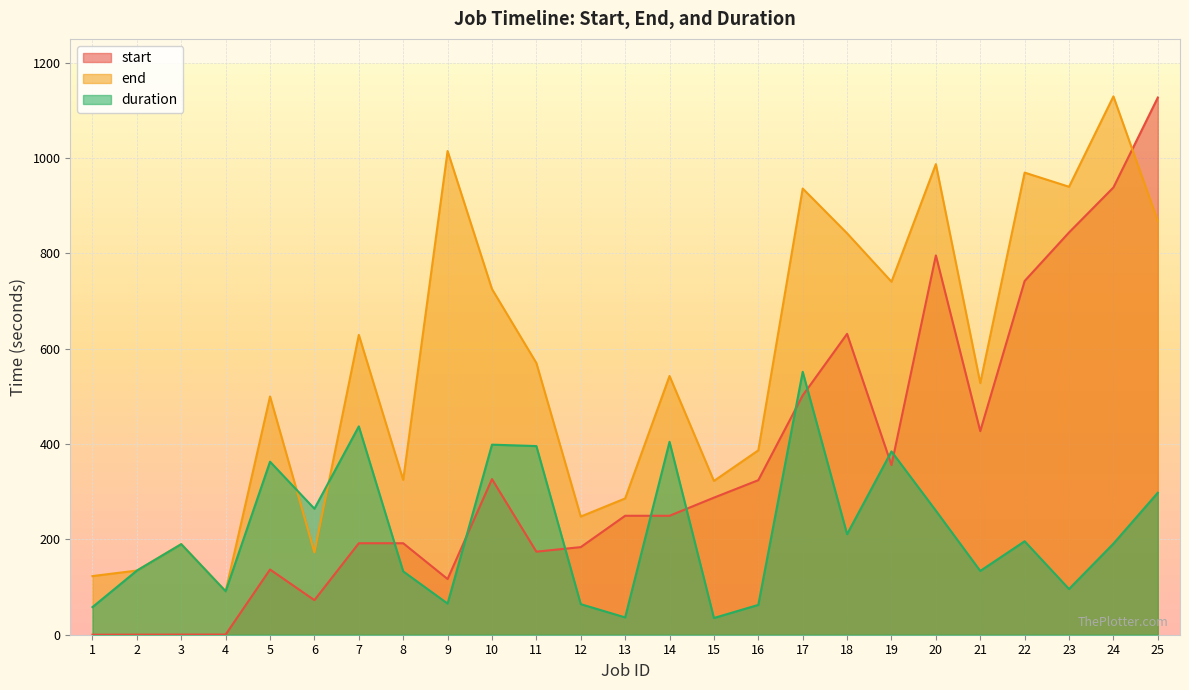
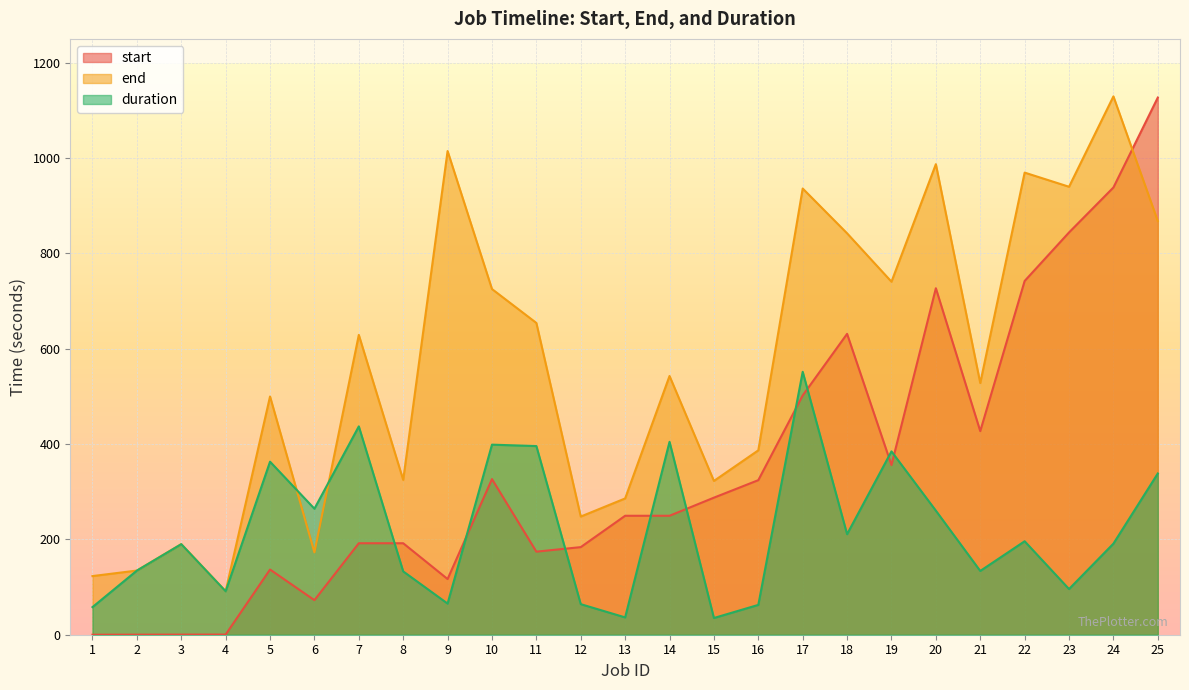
end, 11: 570 -> 650
start, 20: 800 -> 730
duration, 25: 300 -> 340
